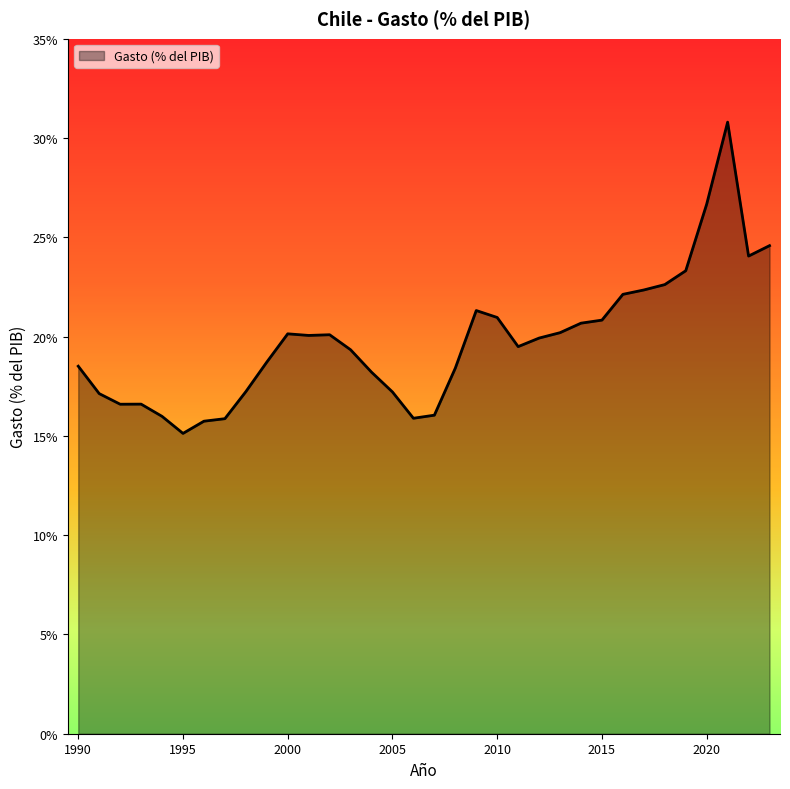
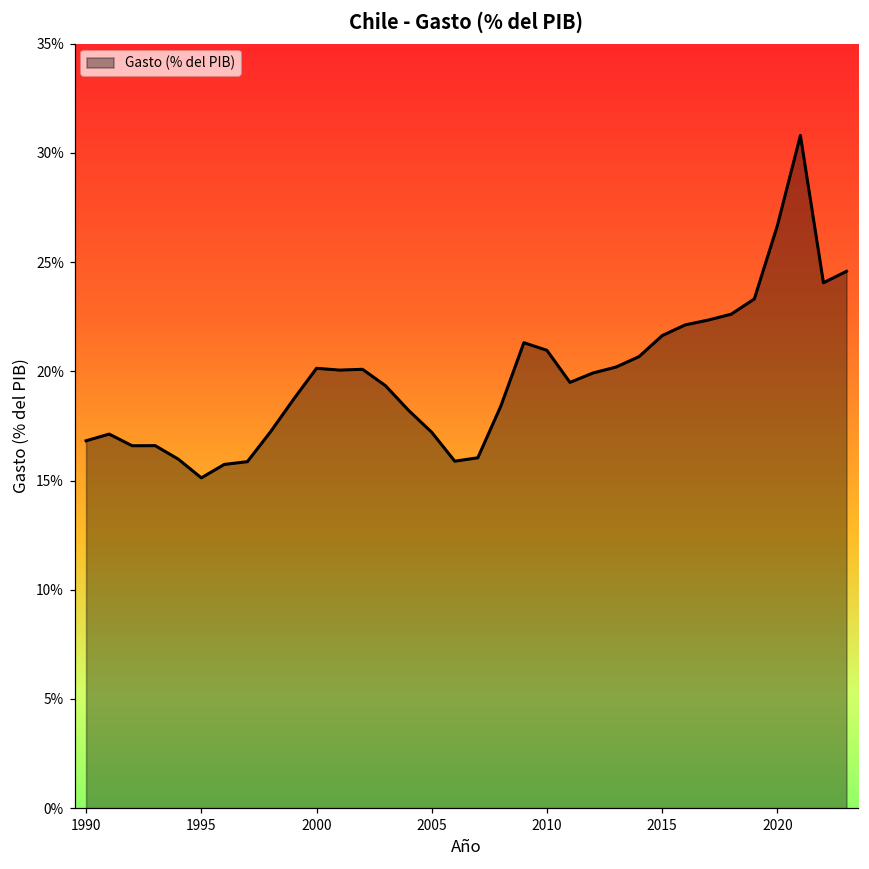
1990: 18.5% -> 16.8%
2015: 20.8% -> 21.6%
